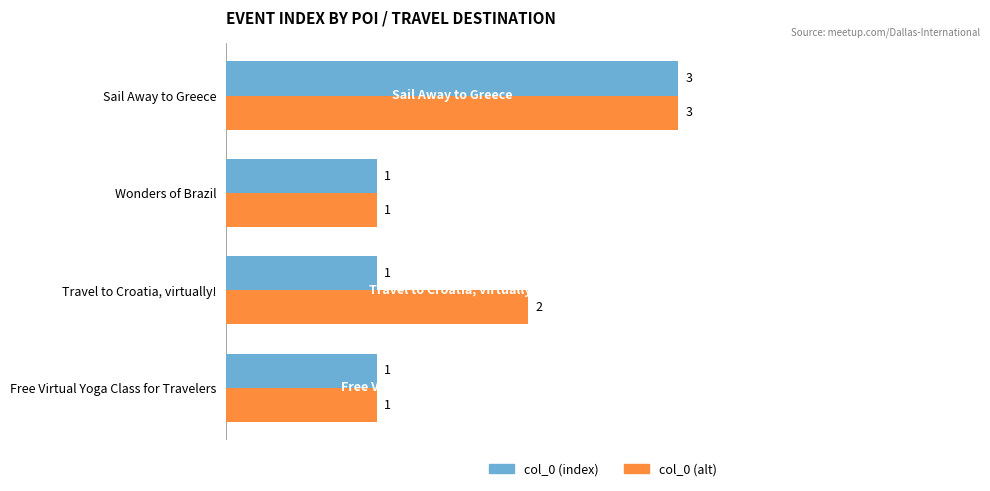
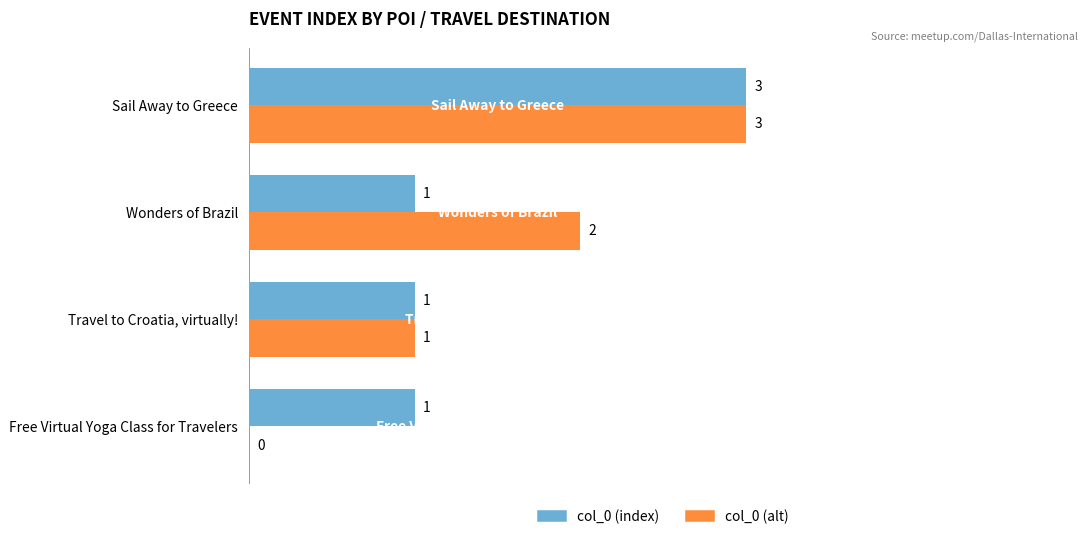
col_0 (alt), Wonders of Brazil: 1 -> 2
col_0 (alt), Travel to Croatia, virtually!: 2 -> 1
col_0 (alt), Free Virtual Yoga Class for Travelers: 1 -> 0
